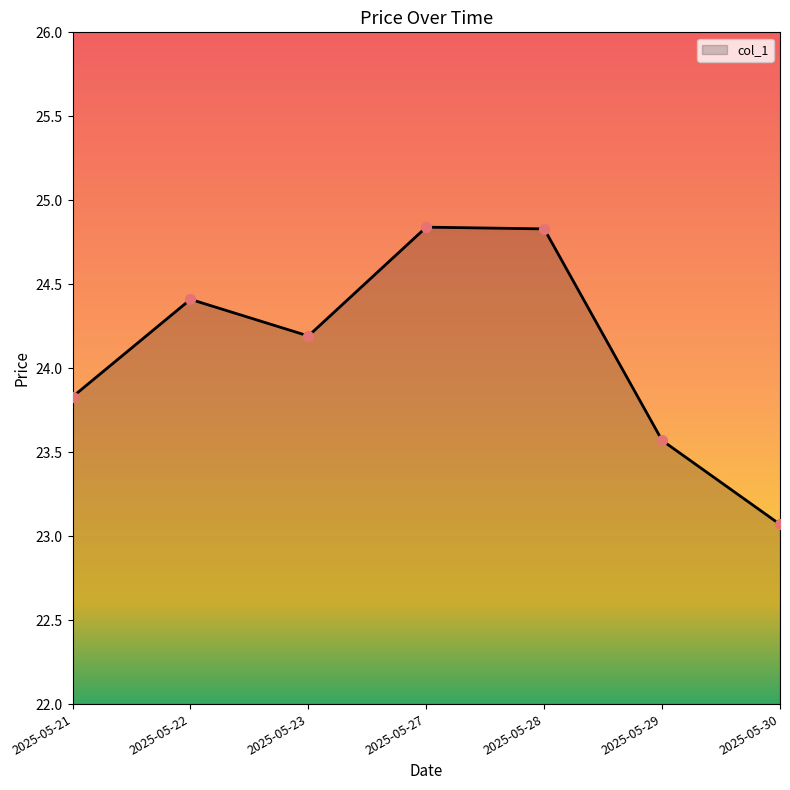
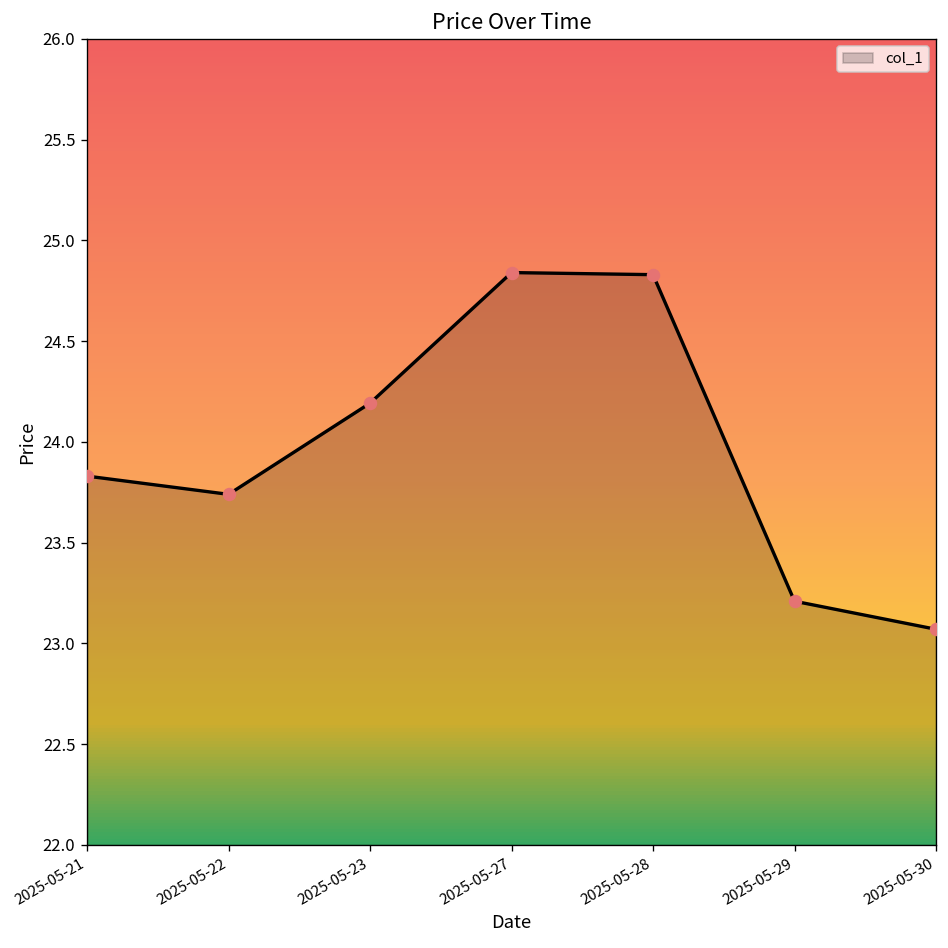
2025-05-22: 24.41 -> 23.74
2025-05-29: 23.57 -> 23.21
